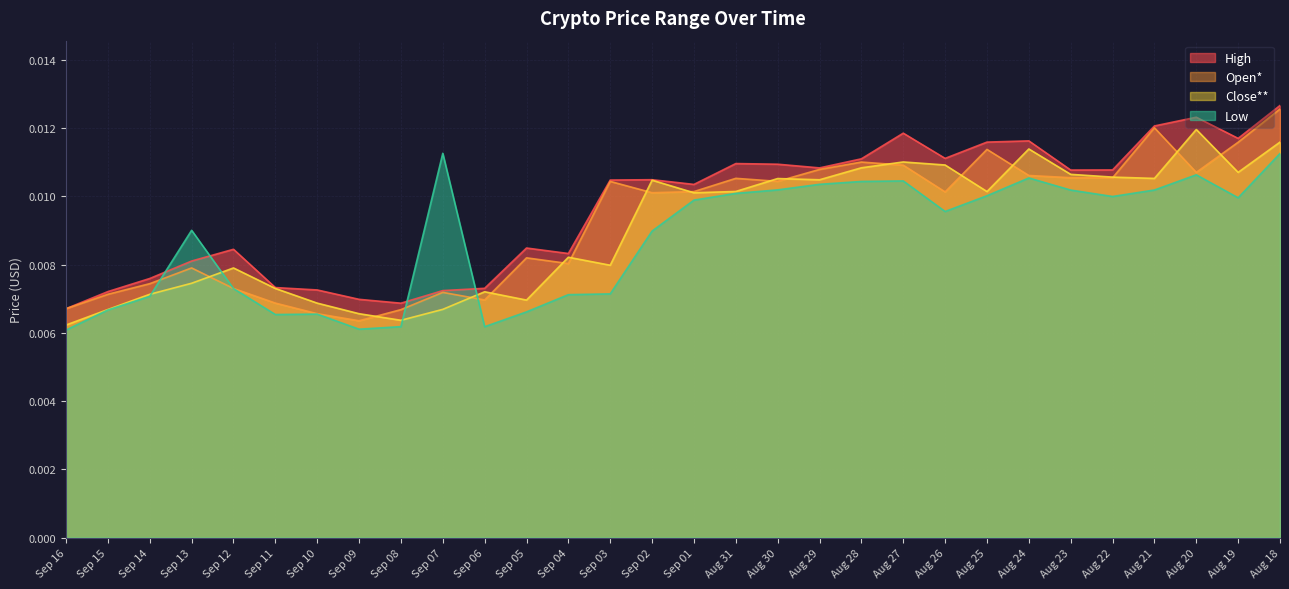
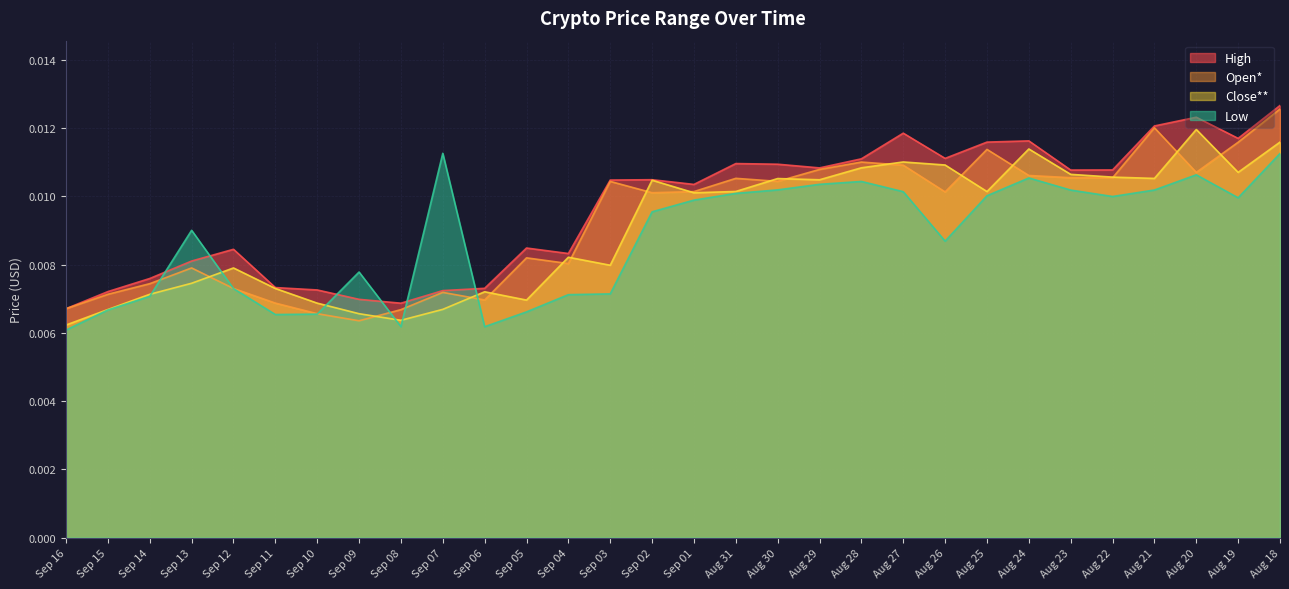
Low, Sep 09: 0.0061 -> 0.0078
Low, Sep 02: 0.0090 -> 0.0095
Low, Aug 27: 0.0105 -> 0.0101
Low, Aug 26: 0.0096 -> 0.0087
